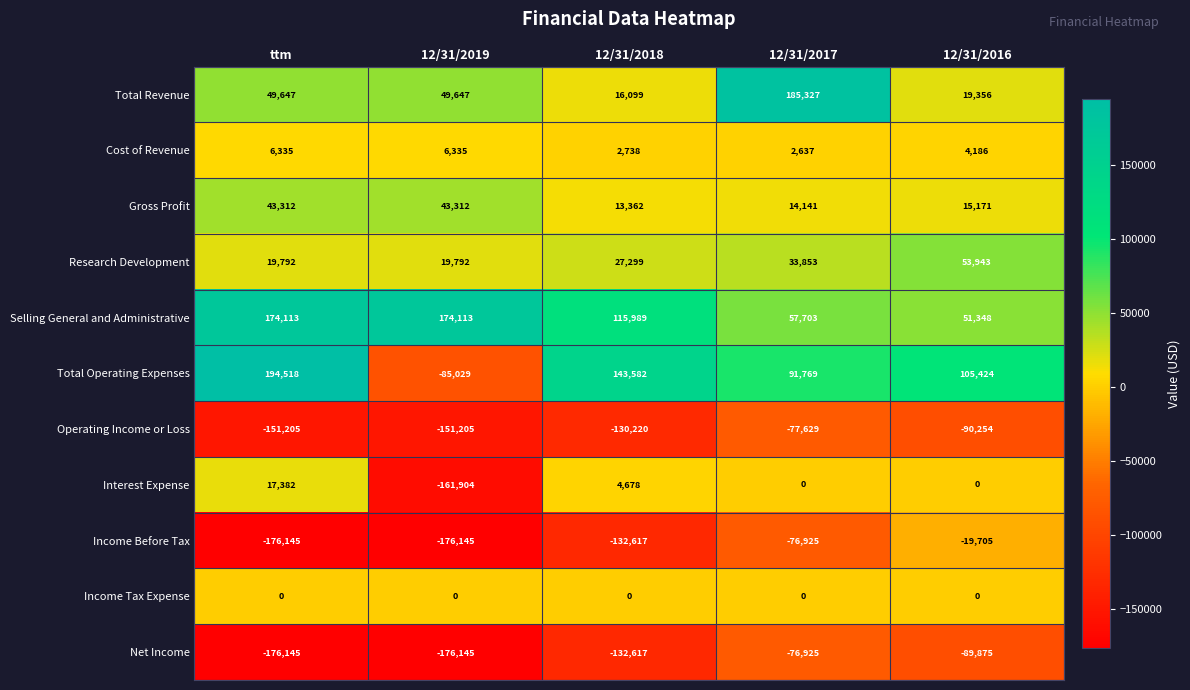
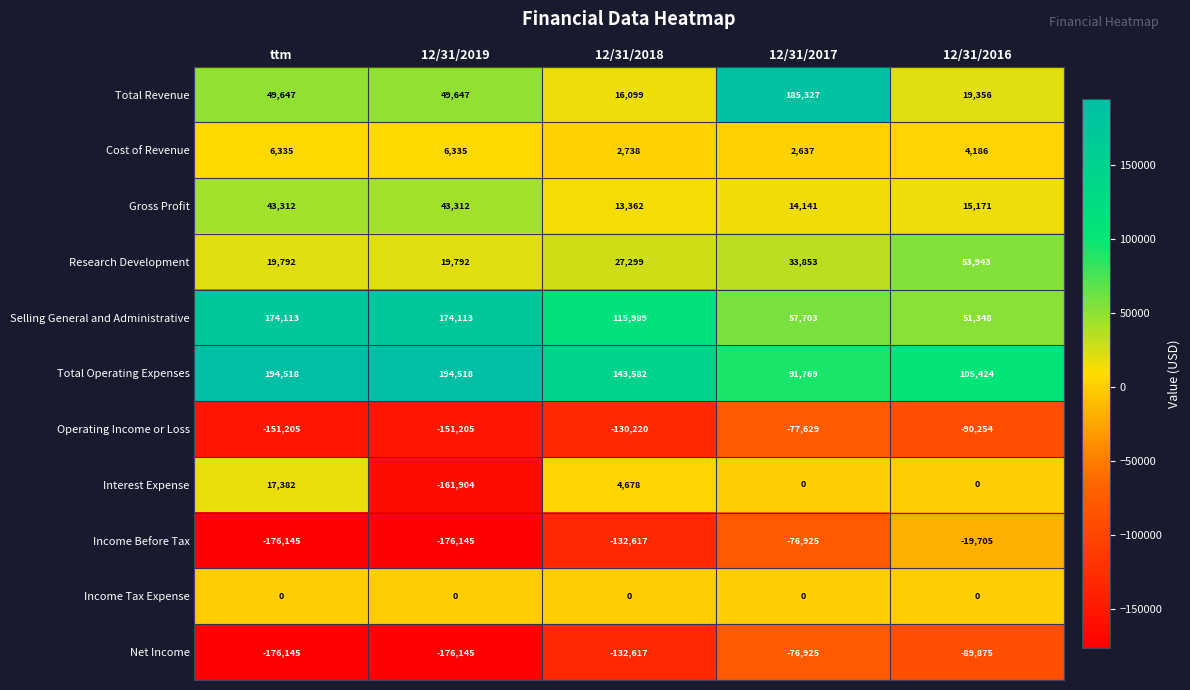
Total Operating Expenses, 12/31/2019: -85,029 -> 194,518
